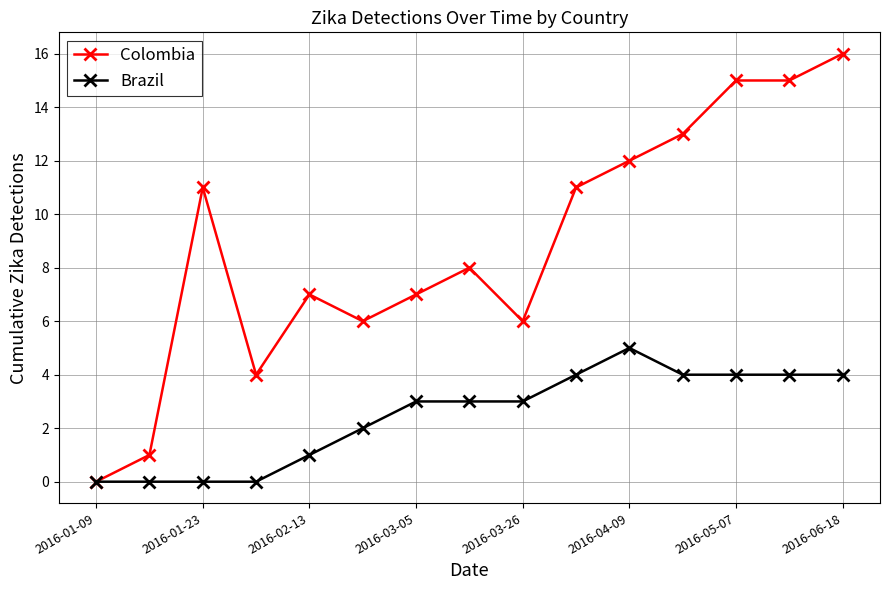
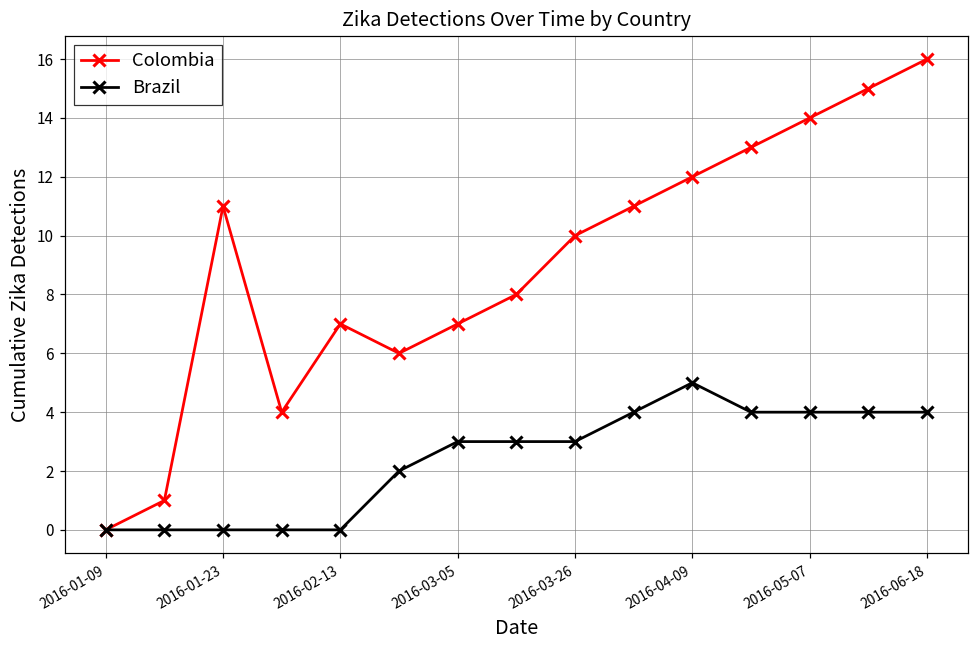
Brazil, 2016-02-13: 1 -> 0
Colombia, 2016-03-26: 6 -> 10
Colombia, 2016-05-07: 15 -> 14
